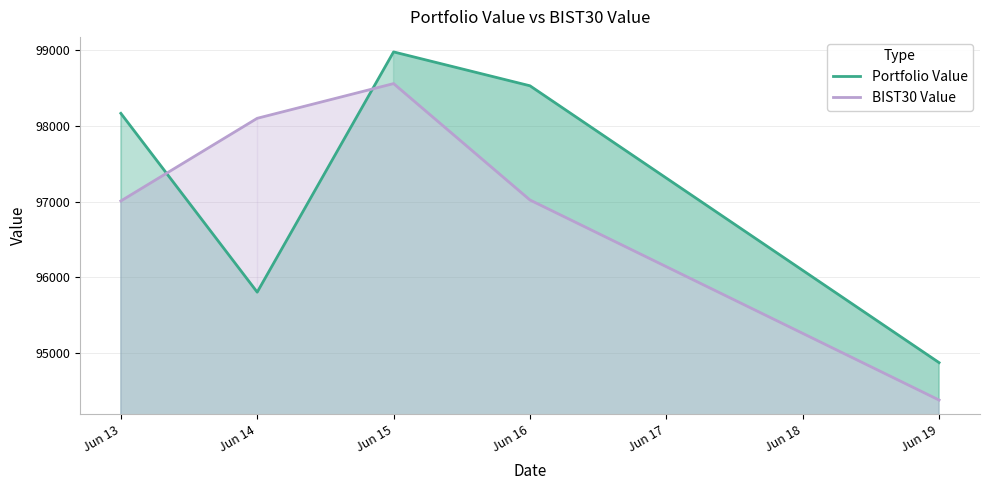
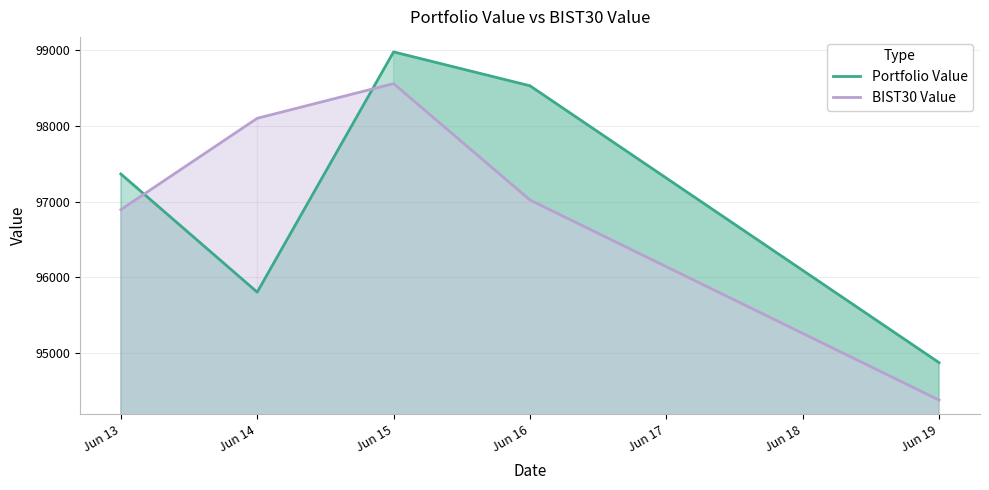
Portfolio Value, Jun 13: 98200 -> 97400
BIST30 Value, Jun 13: 97000 -> 96900
